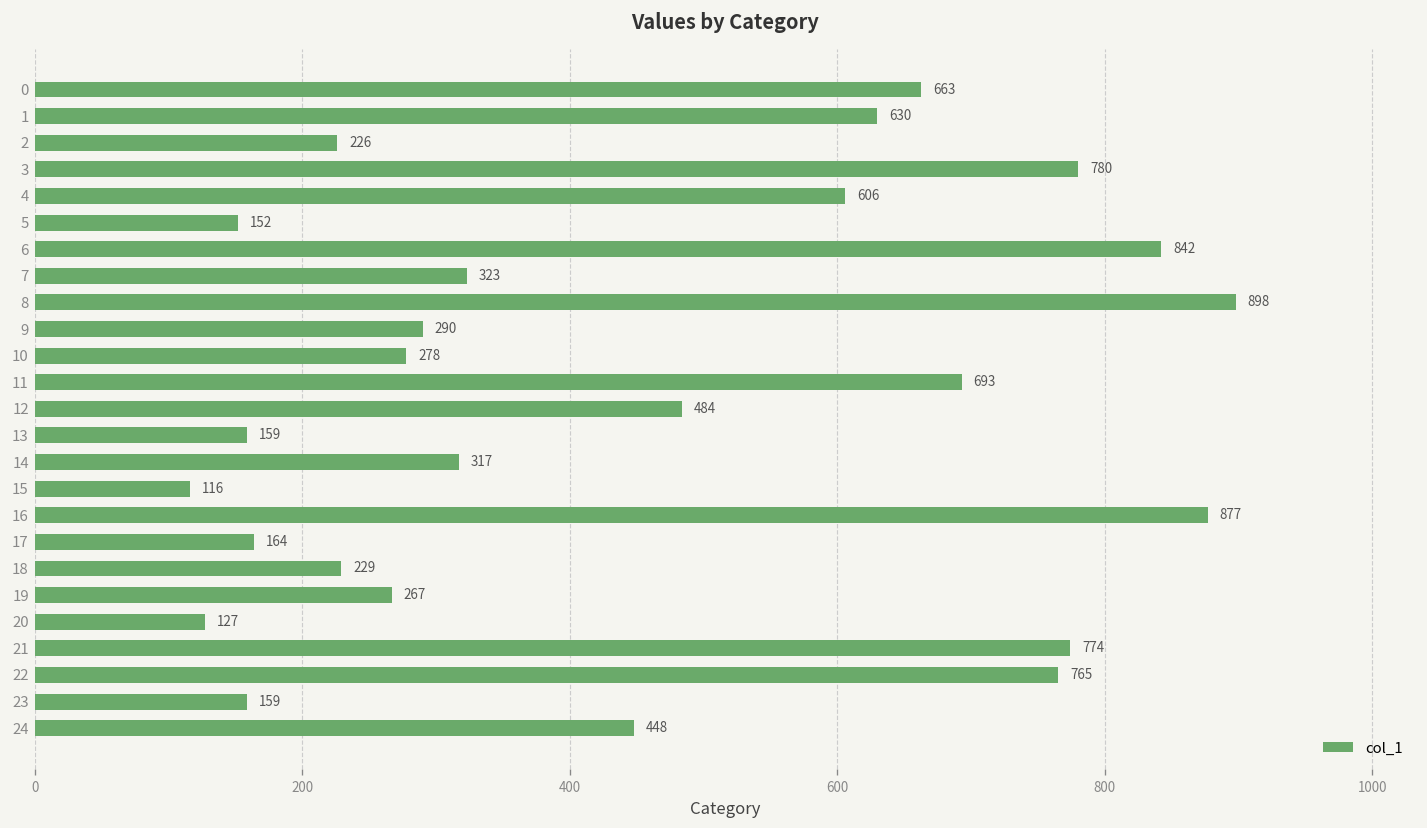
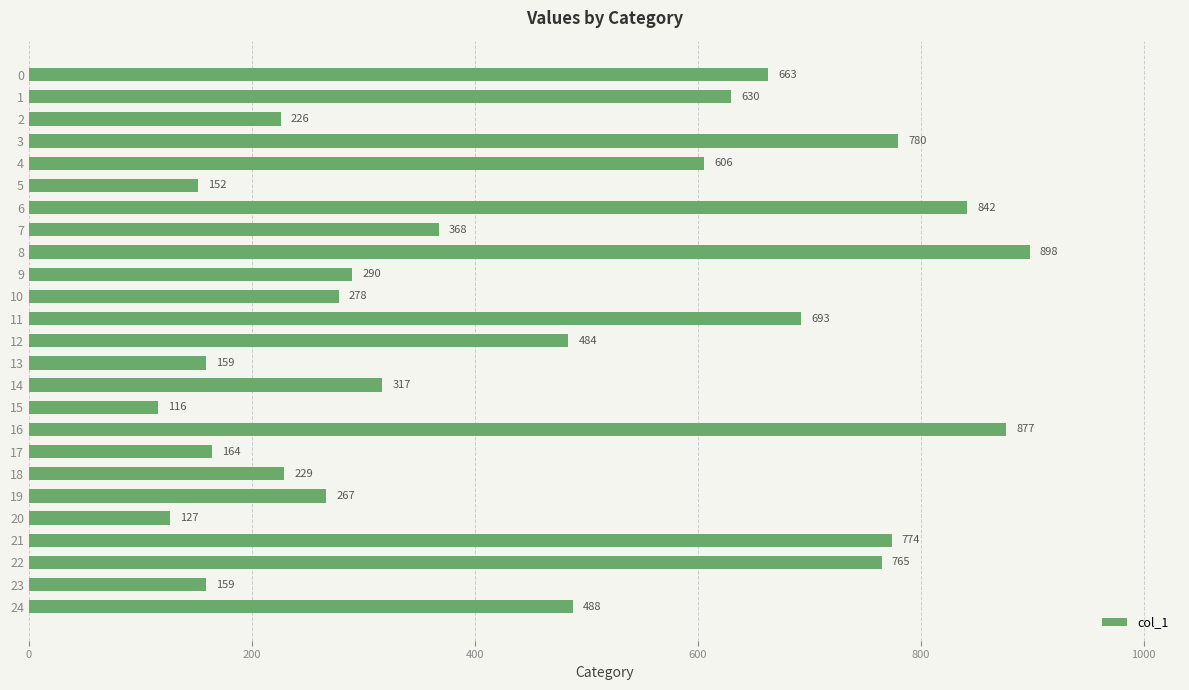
7: 323 -> 368
24: 448 -> 488
